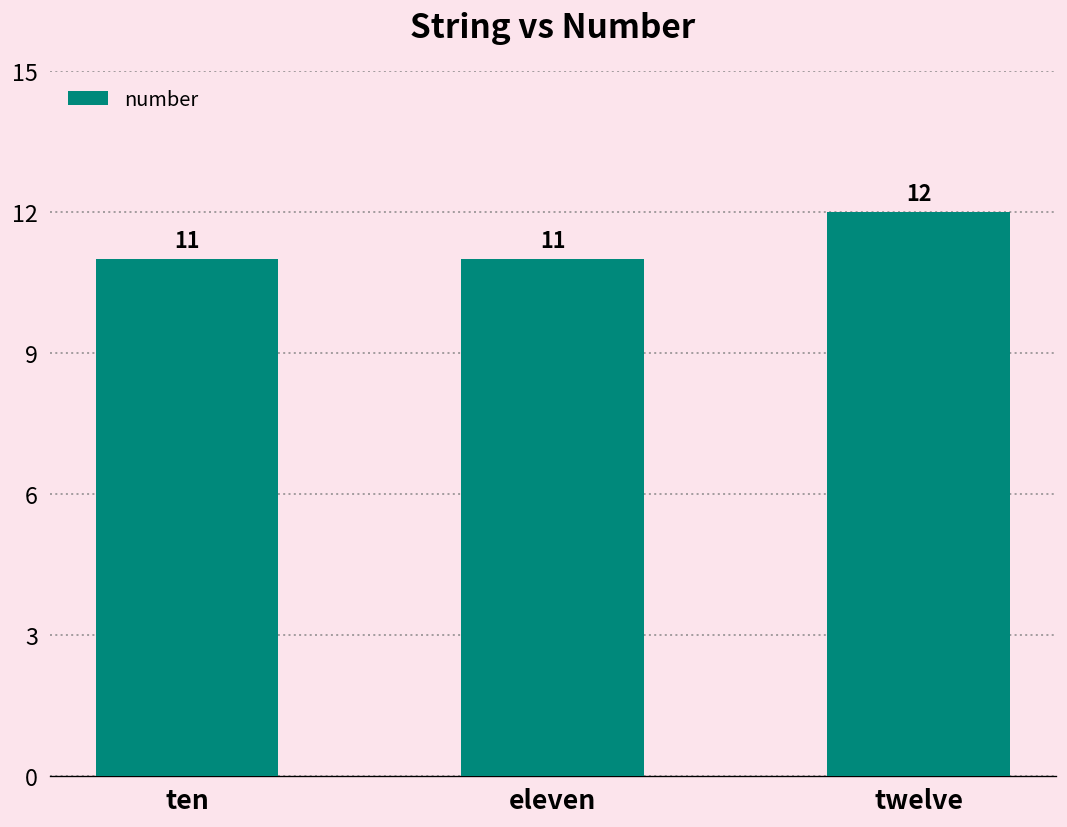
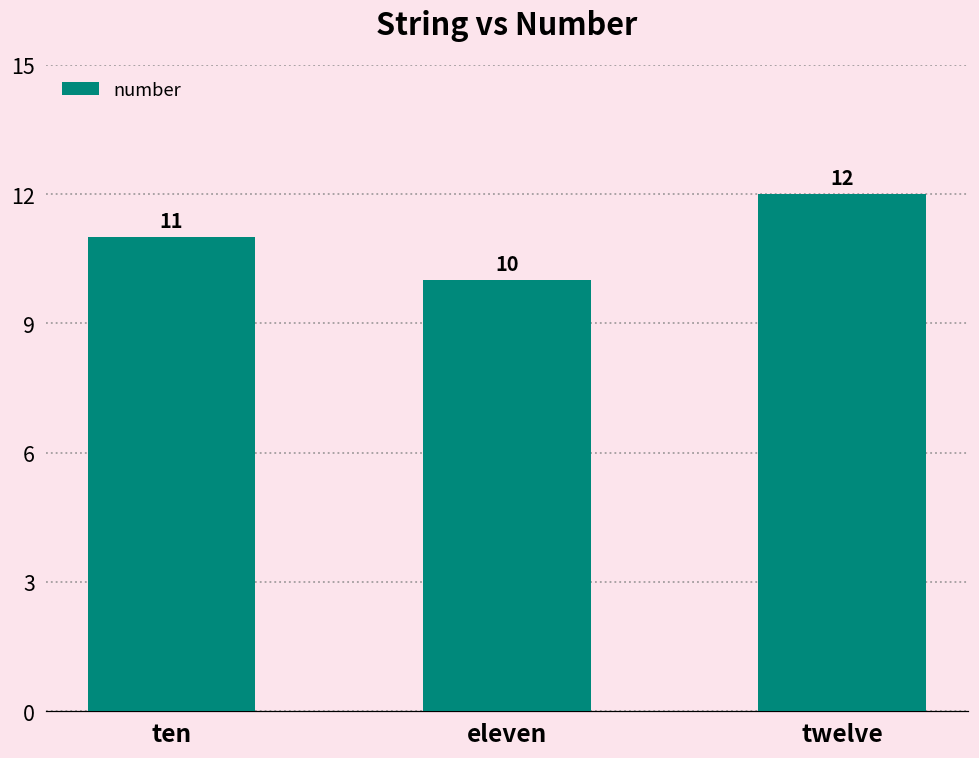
eleven: 11 -> 10
